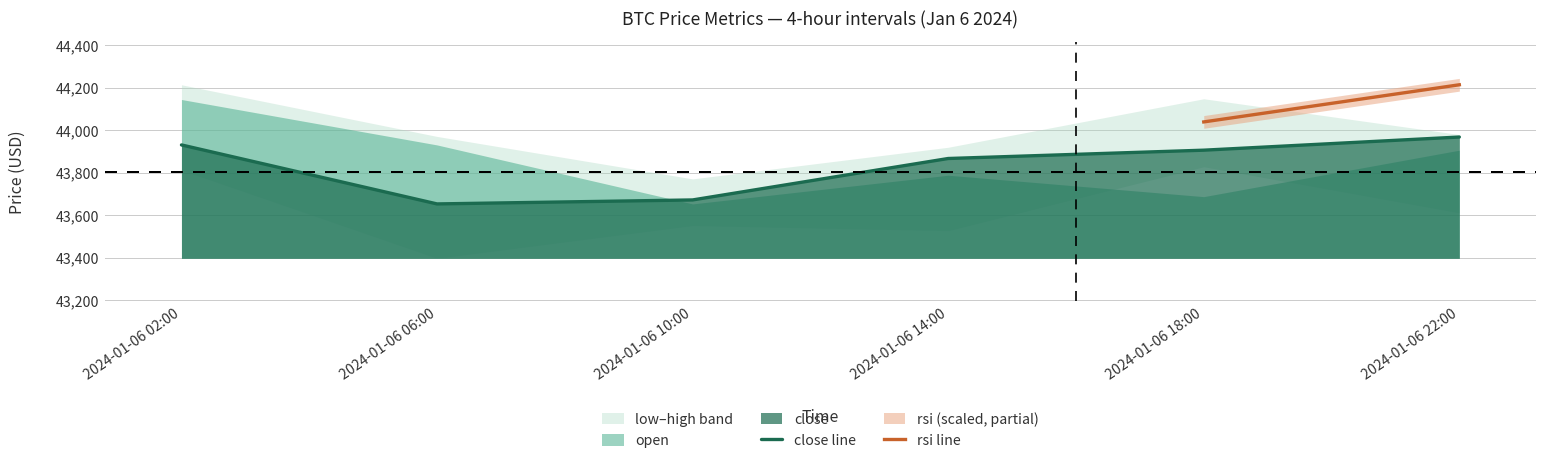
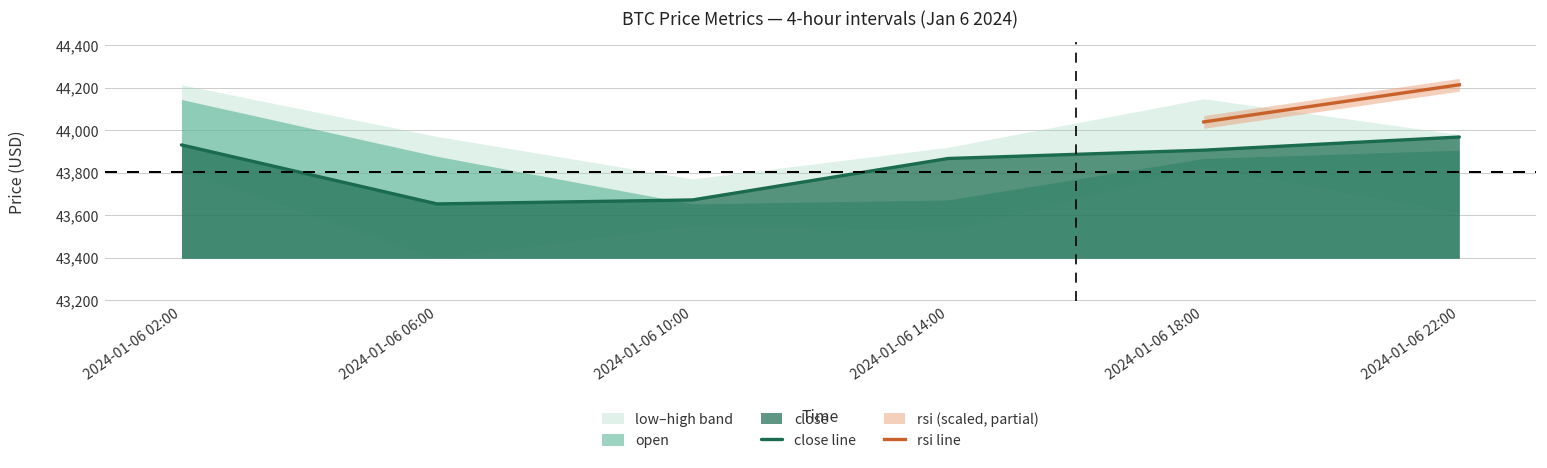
open, 2024-01-06 06:00: 43,930 -> 43,880
open, 2024-01-06 14:00: 43,790 -> 43,670
open, 2024-01-06 18:00: 43,690 -> 43,870
